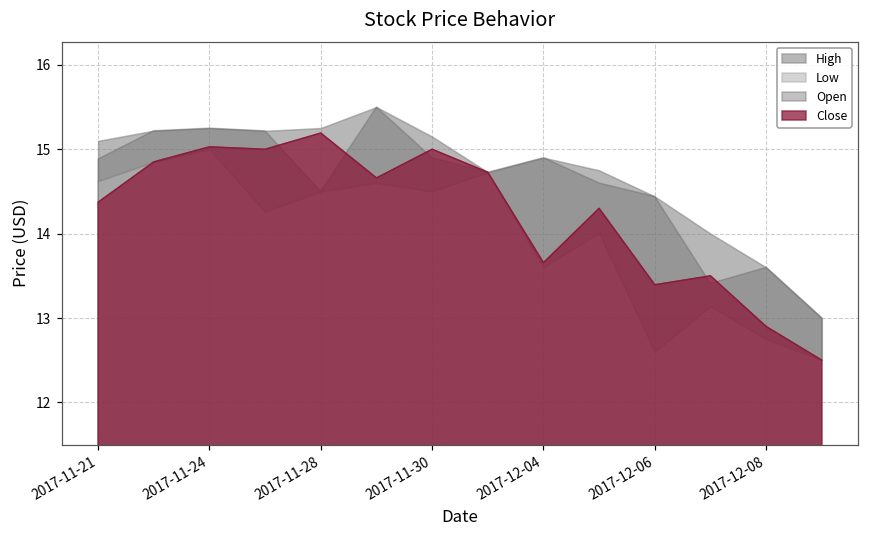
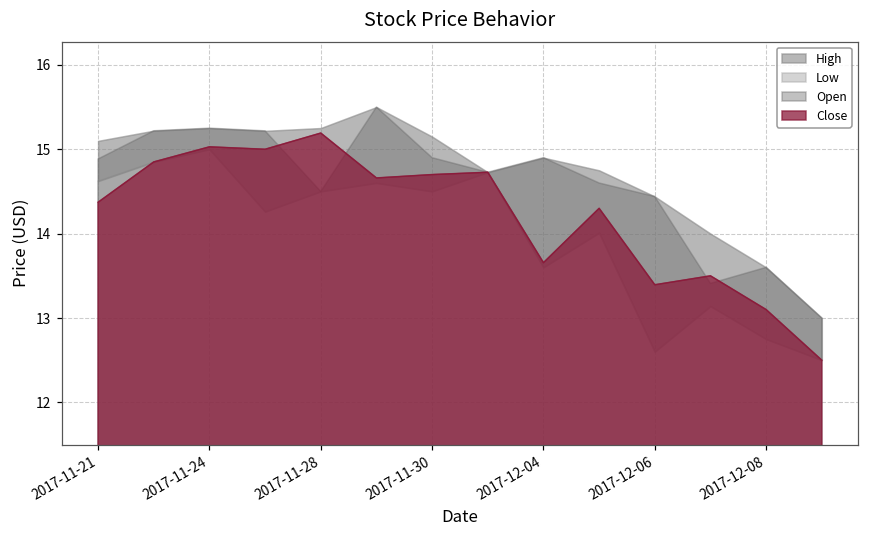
Close, 2017-11-30: 15.0 -> 14.7
Close, 2017-12-08: 12.9 -> 13.1
